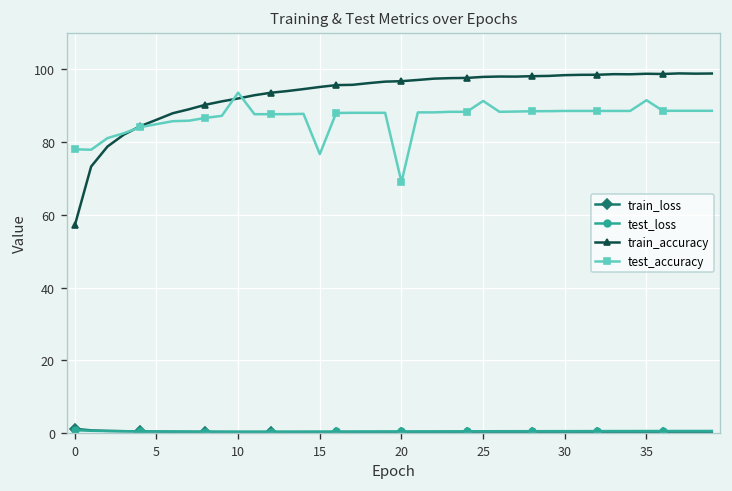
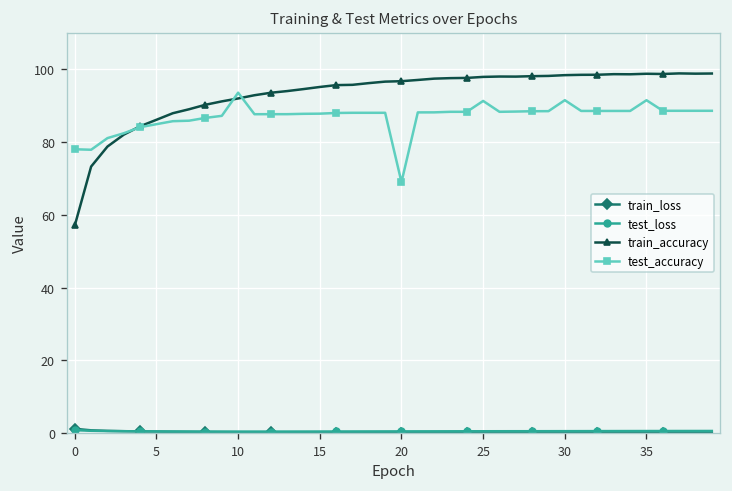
test_accuracy, 15: 77 -> 88
test_accuracy, 30: 89 -> 92
